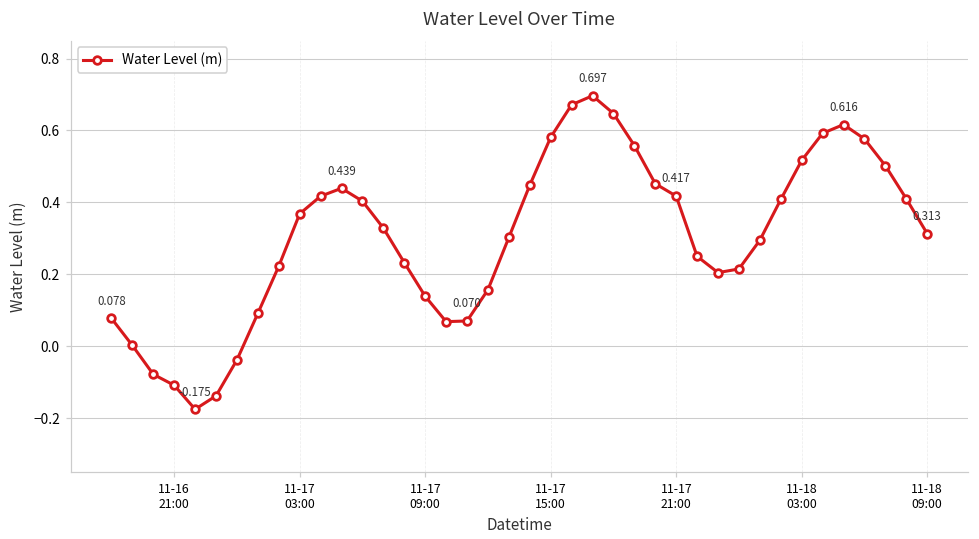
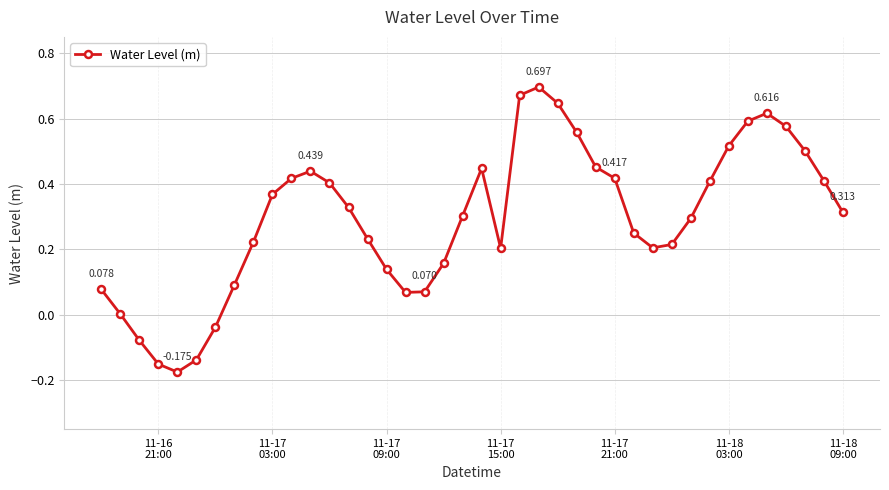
11-16 21:00: -0.11 -> -0.15
11-17 15:00: 0.58 -> 0.20
